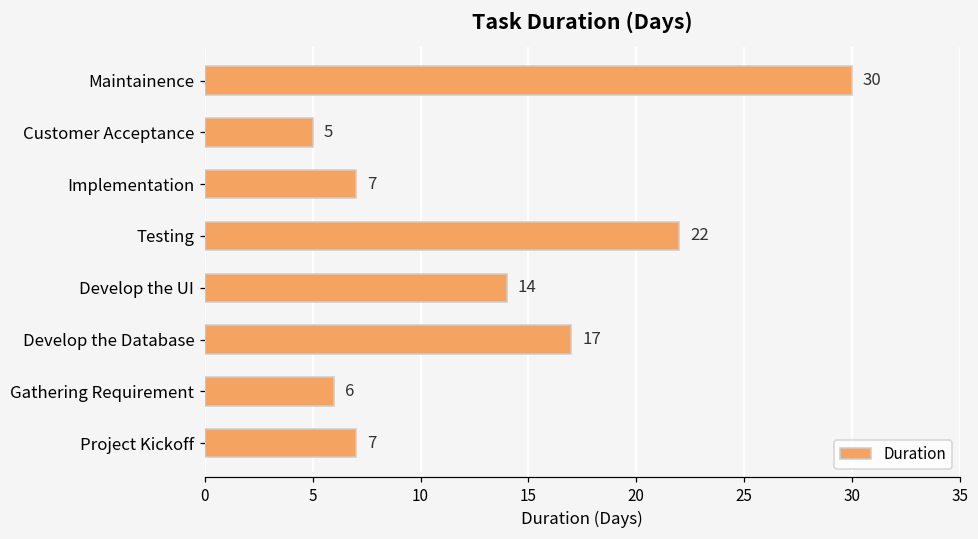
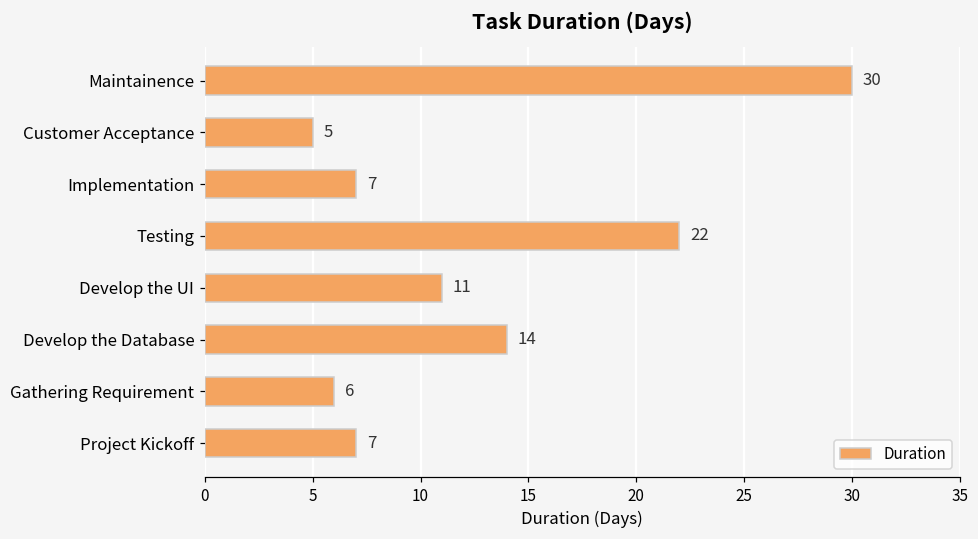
Develop the UI: 14 -> 11
Develop the Database: 17 -> 14
